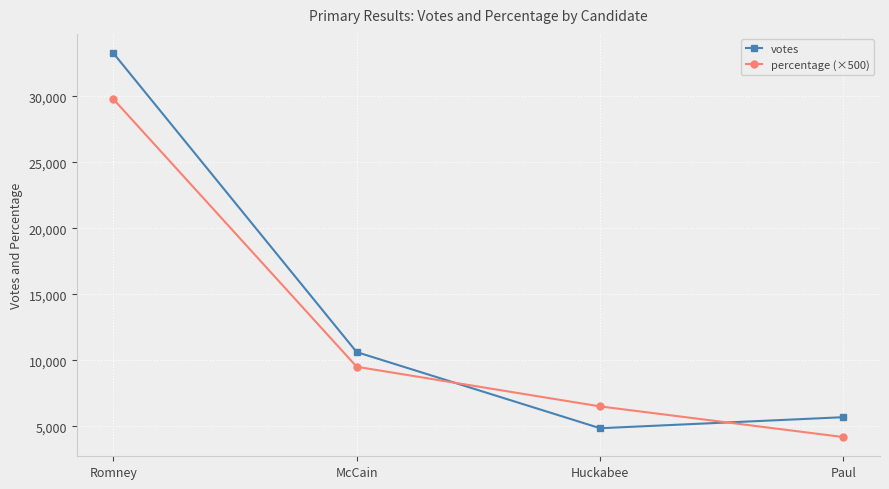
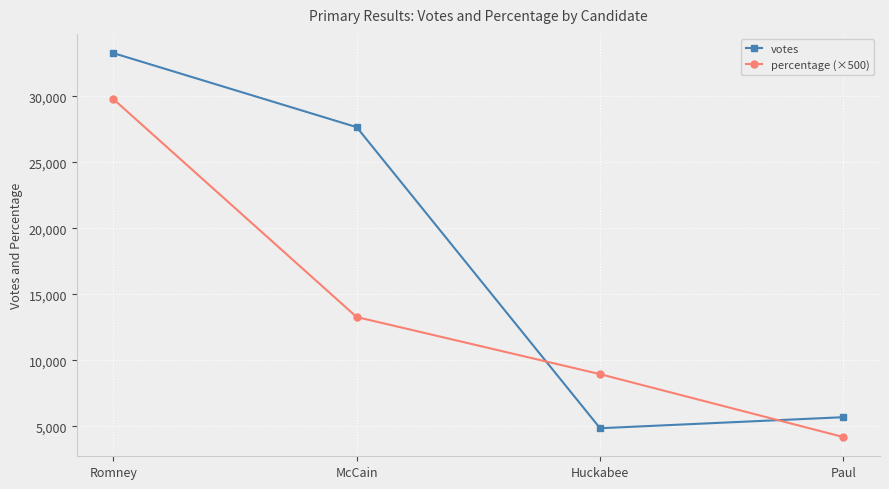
votes, McCain: 10,600 -> 27,700
percentage (×500), McCain: 9,500 -> 13,300
percentage (×500), Huckabee: 6,500 -> 9,000
